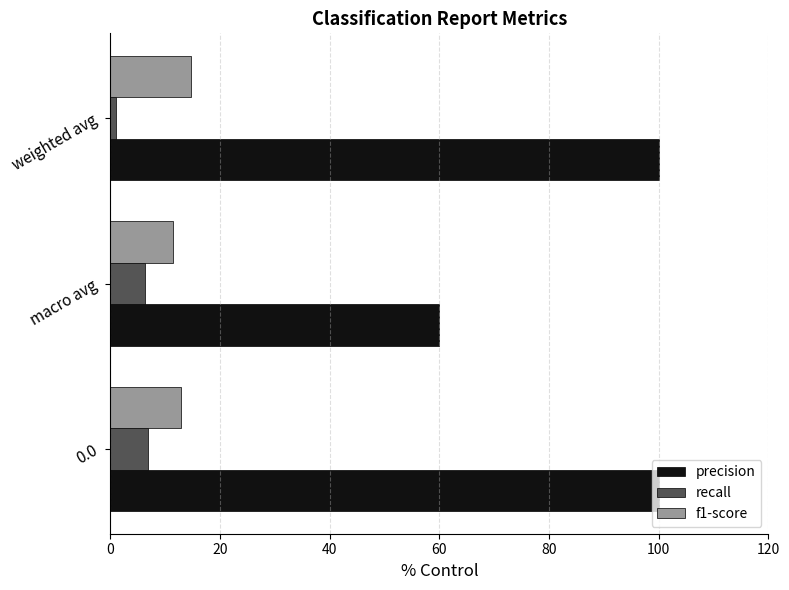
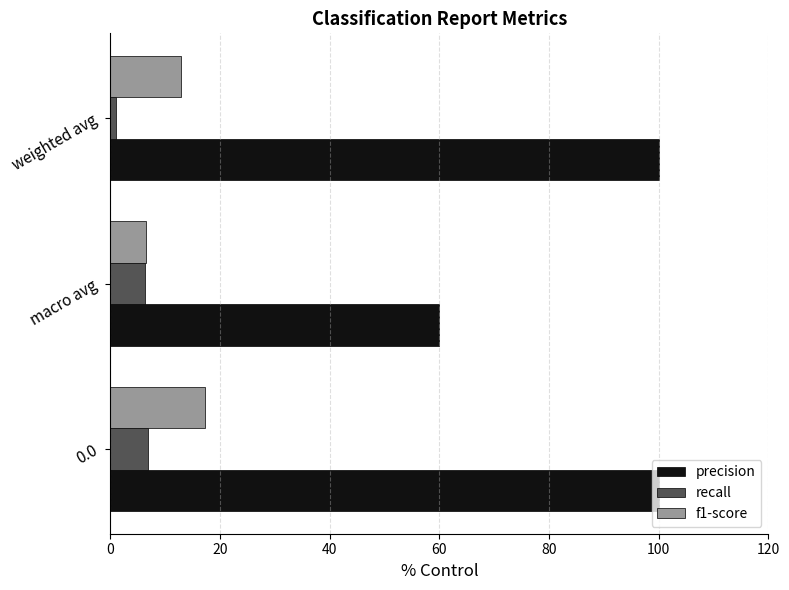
f1-score, weighted avg: 15 -> 13
f1-score, macro avg: 11 -> 6
f1-score, 0.0: 13 -> 17
